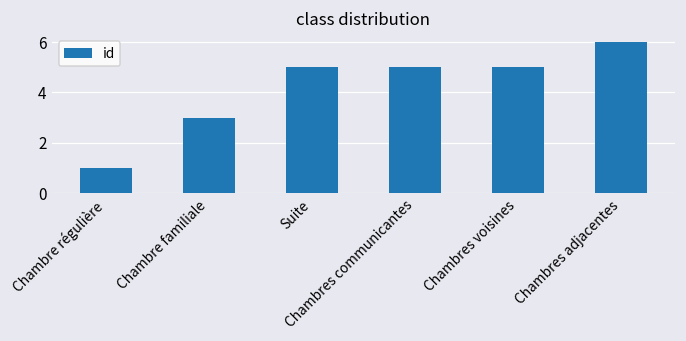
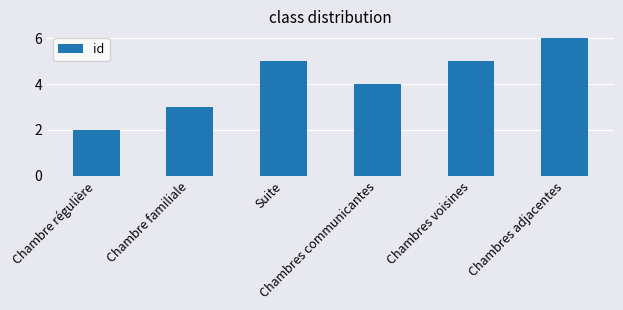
Chambre régulière: 1 -> 2
Chambres communicantes: 5 -> 4
